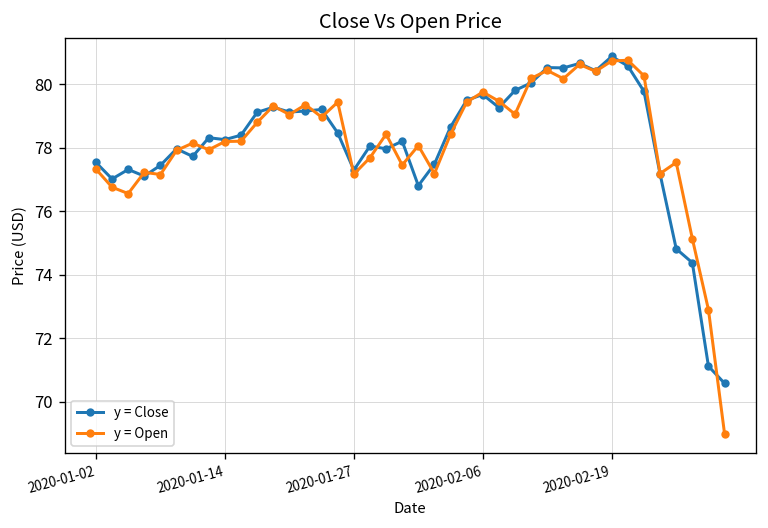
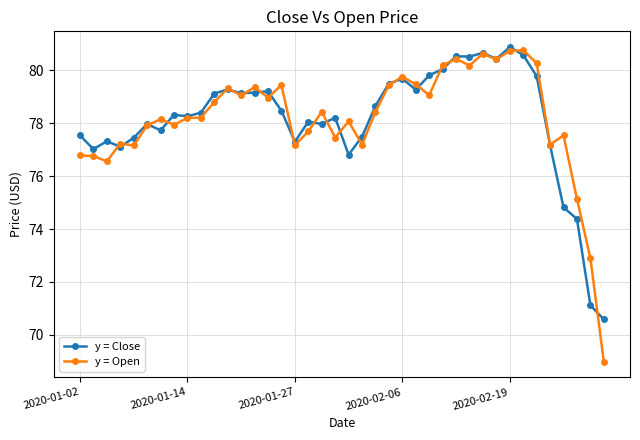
y = Open, 2020-01-02: 77.3 -> 76.8
